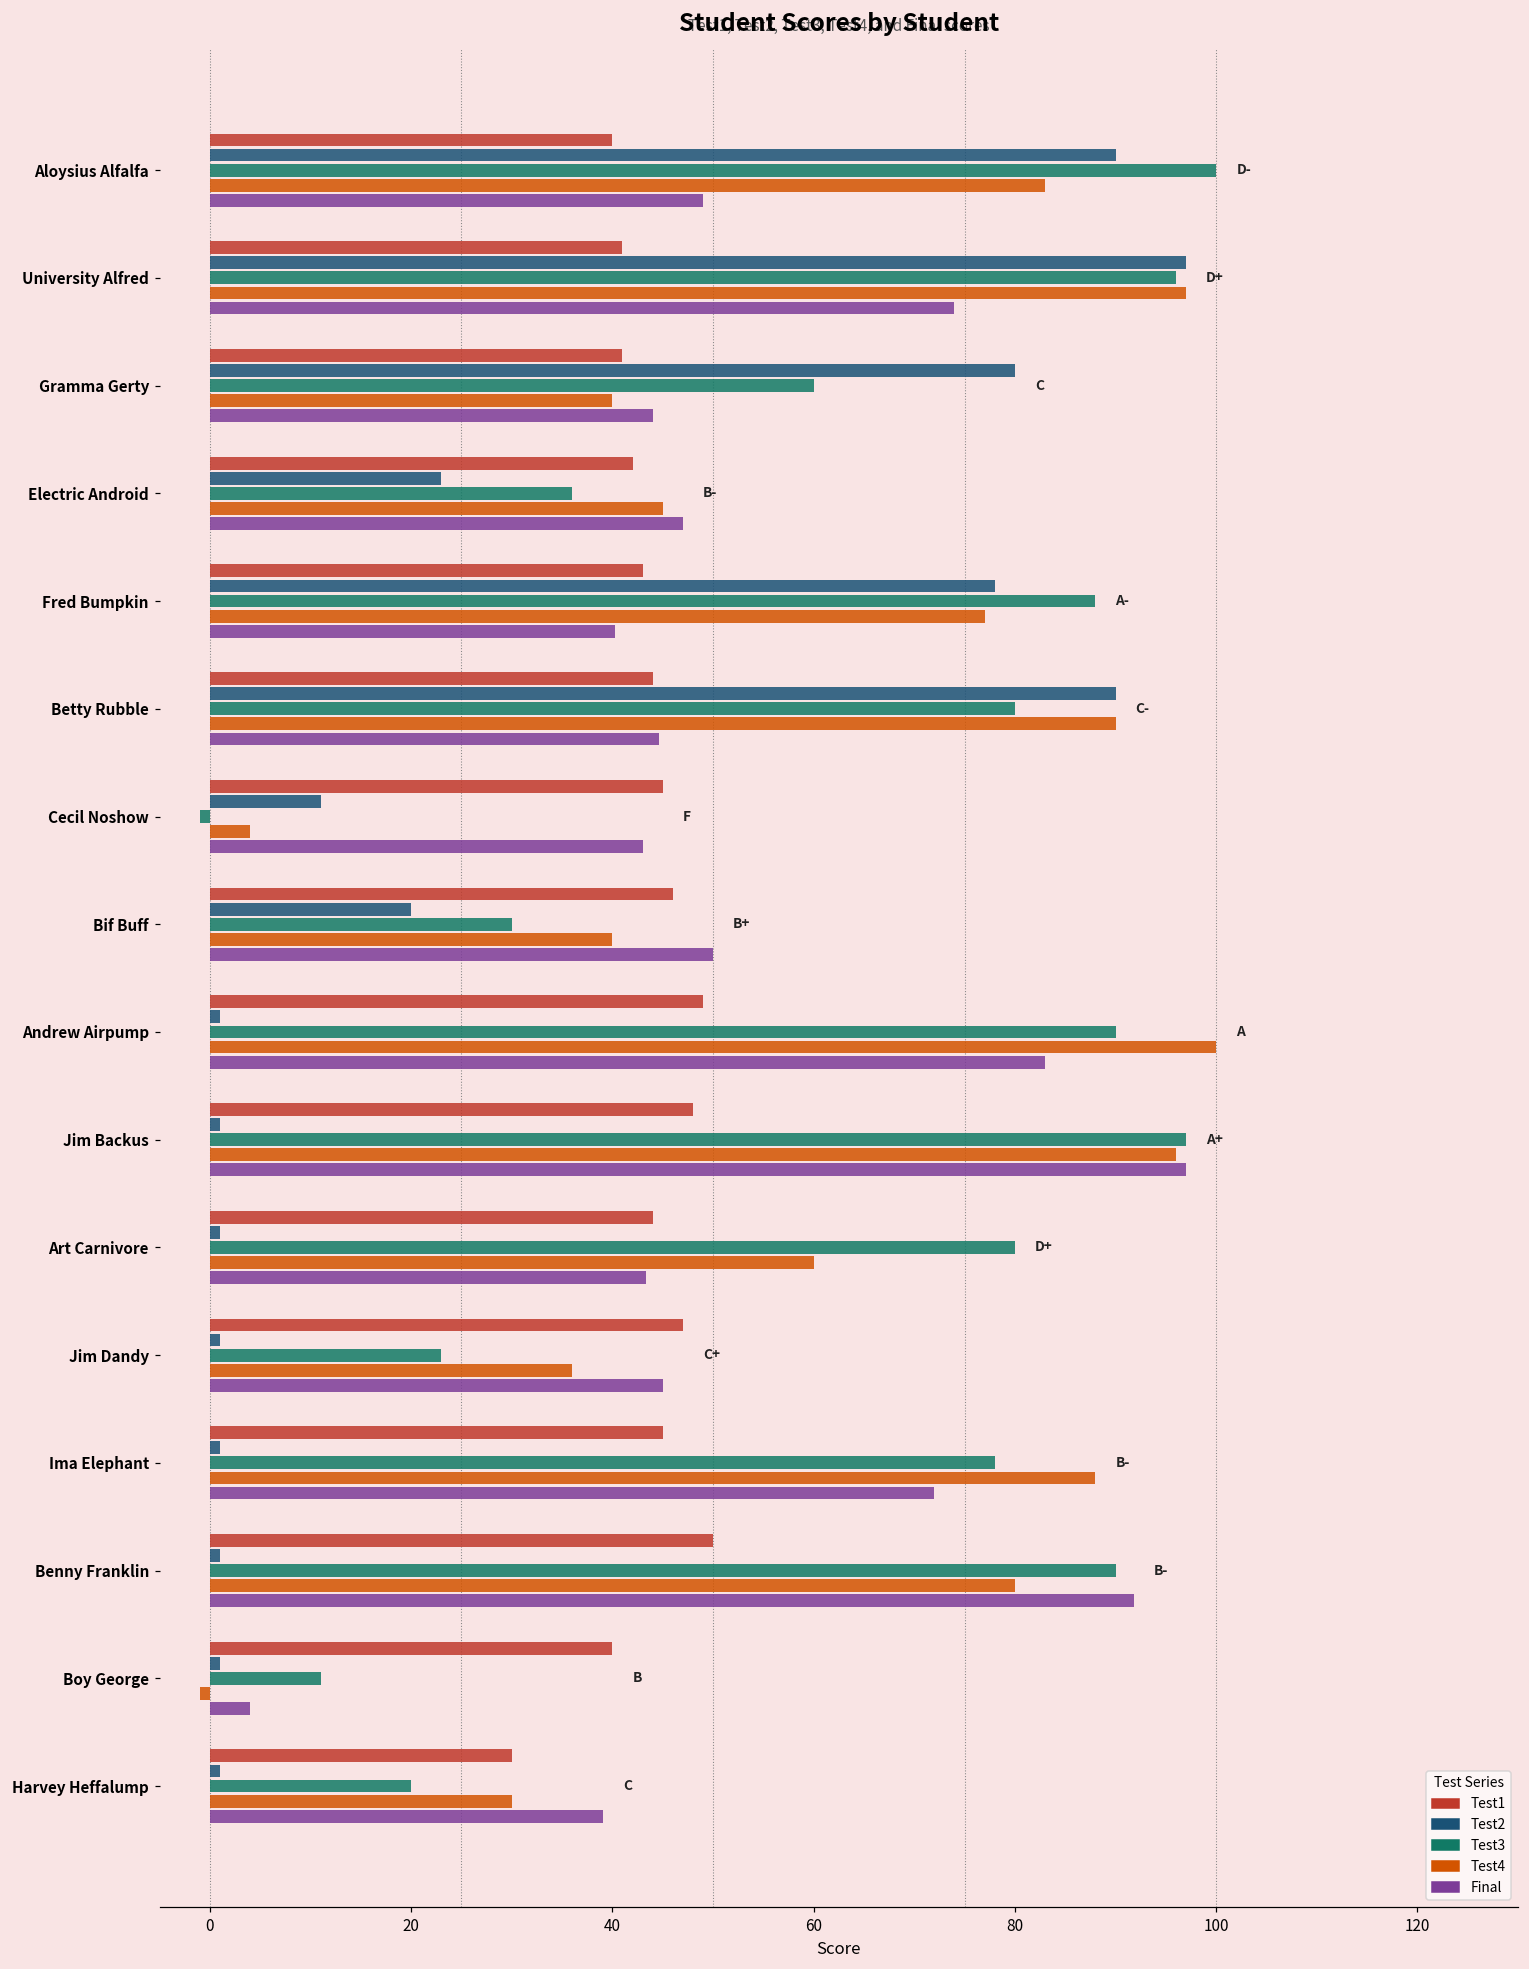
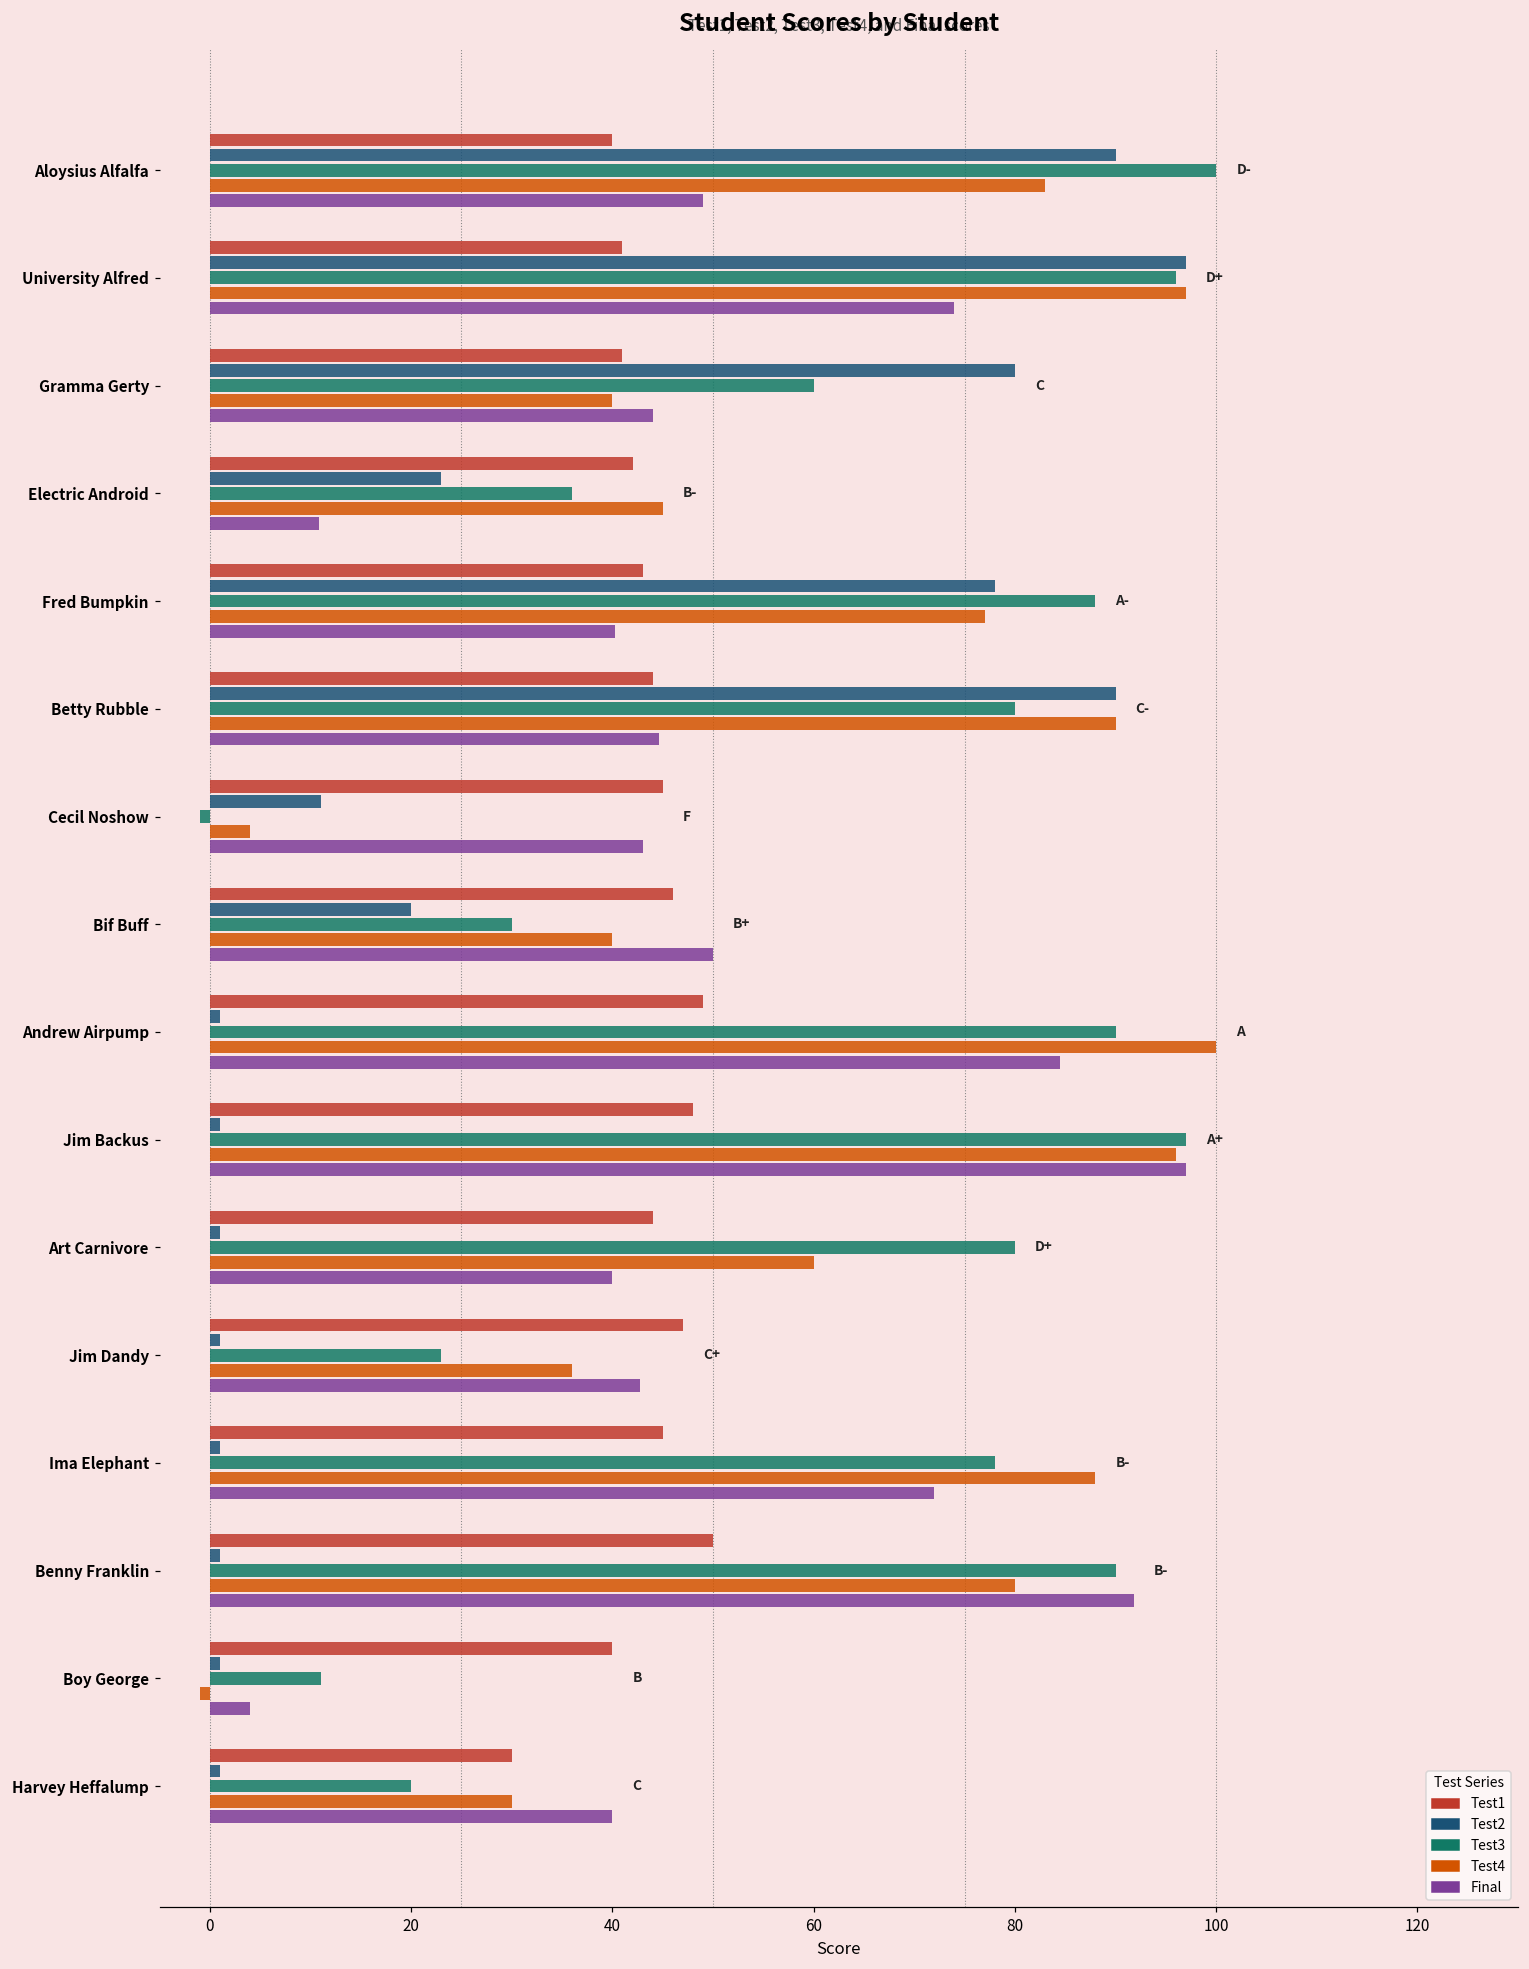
Final, Electric Android: 47 -> 11
Final, Andrew Airpump: 83 -> 85
Final, Art Carnivore: 43 -> 40
Final, Jim Dandy: 45 -> 43
Final, Harvey Heffalump: 39 -> 40
